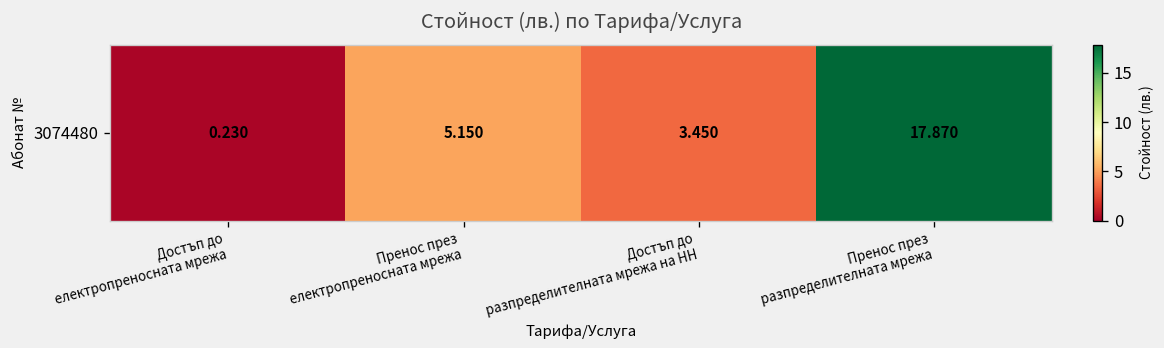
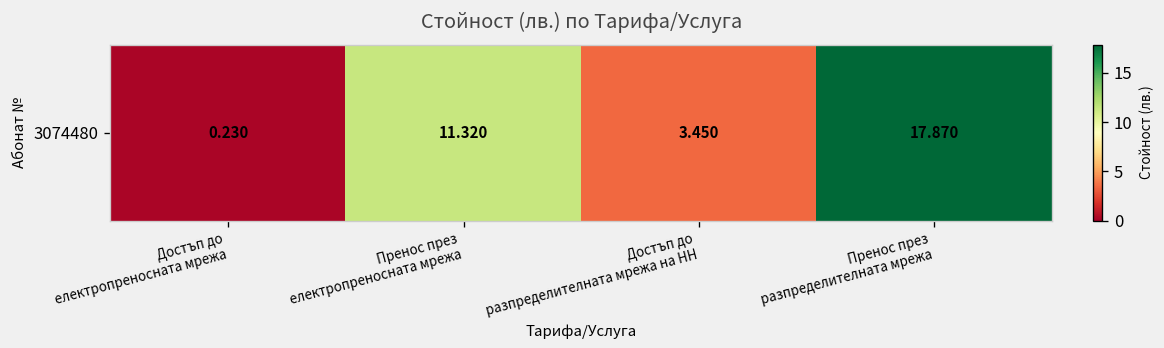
3074480, Пренос през електропреносната мрежа: 5.150 -> 11.320
